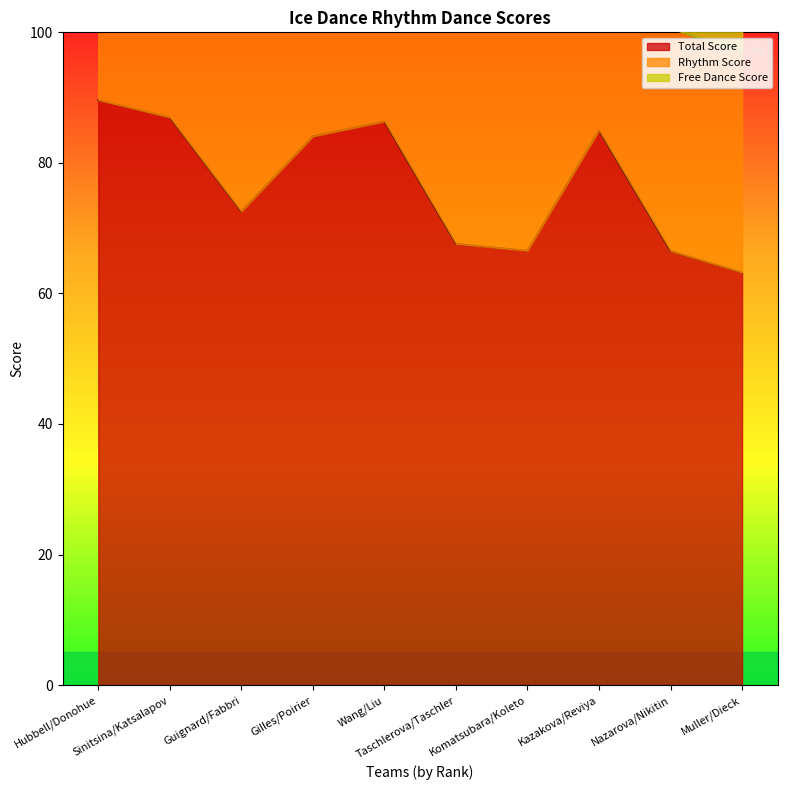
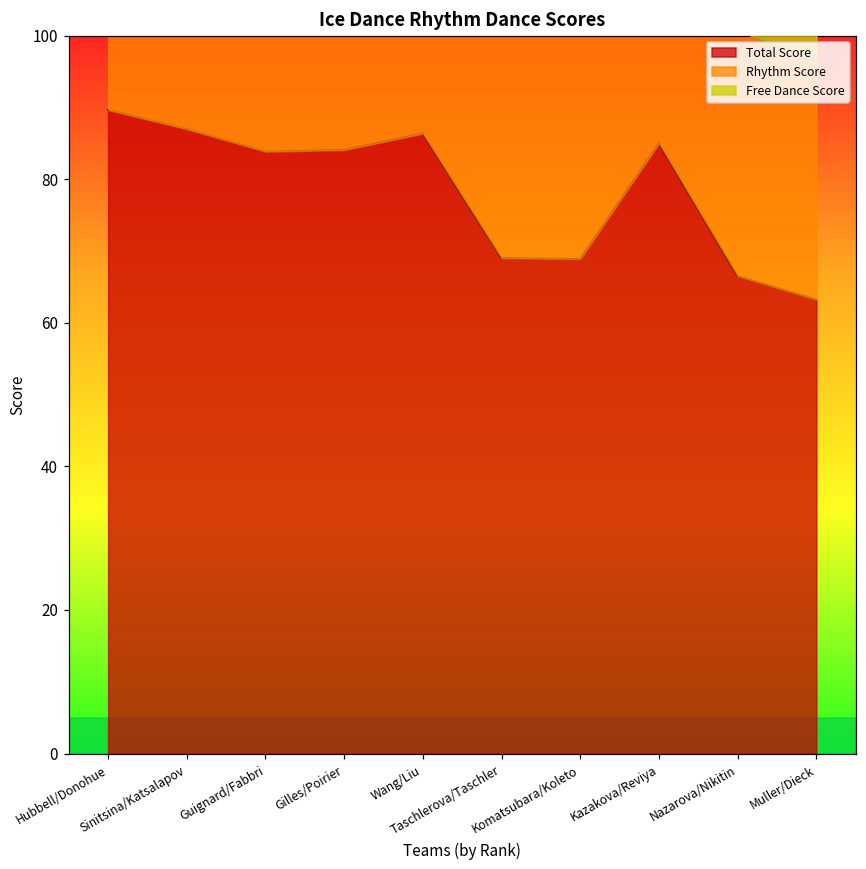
Total Score, Guignard/Fabbri: 73 -> 84
Total Score, Taschlerova/Taschler: 68 -> 69
Total Score, Komatsubara/Koleto: 67 -> 69
